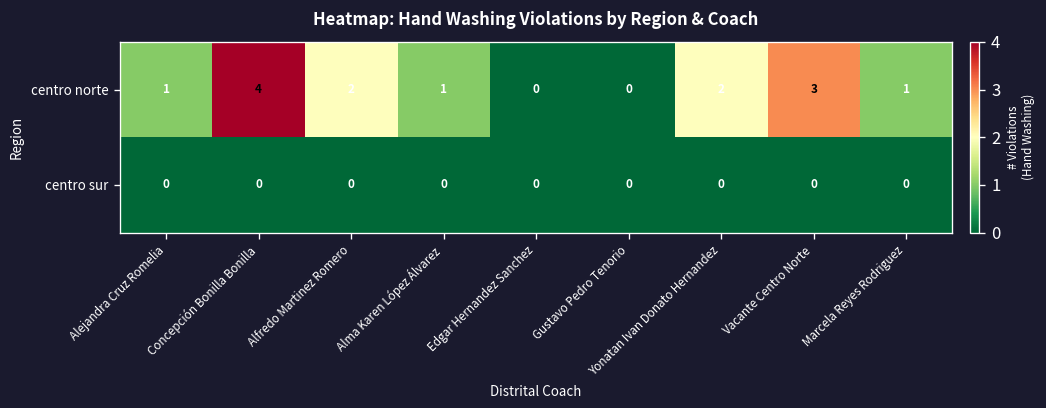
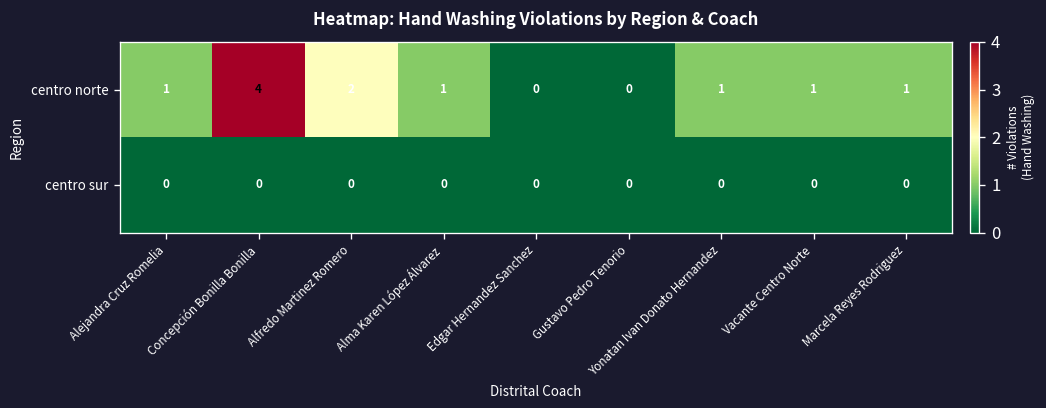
centro norte, Yonatan Ivan Donato Hernandez: 2 -> 1
centro norte, Vacante Centro Norte: 3 -> 1
